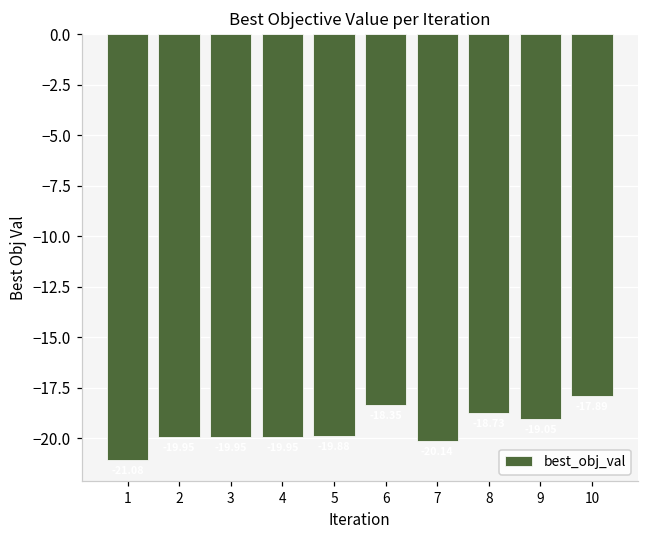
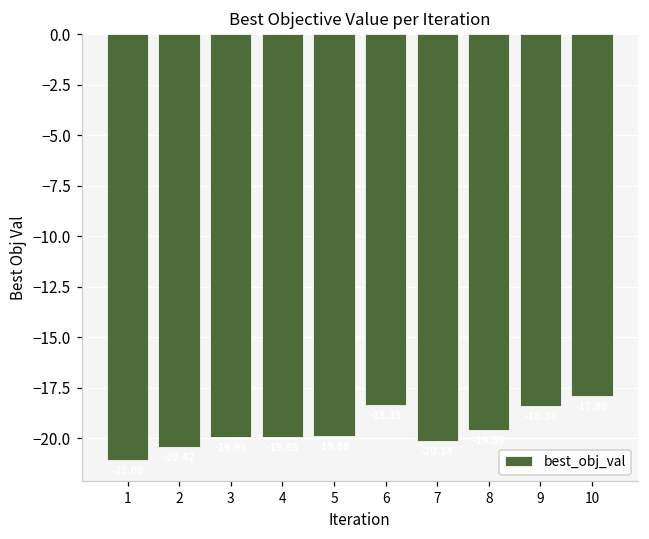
2: -19.9 -> -20.4
8: -18.7 -> -19.6
9: -19.1 -> -18.4
